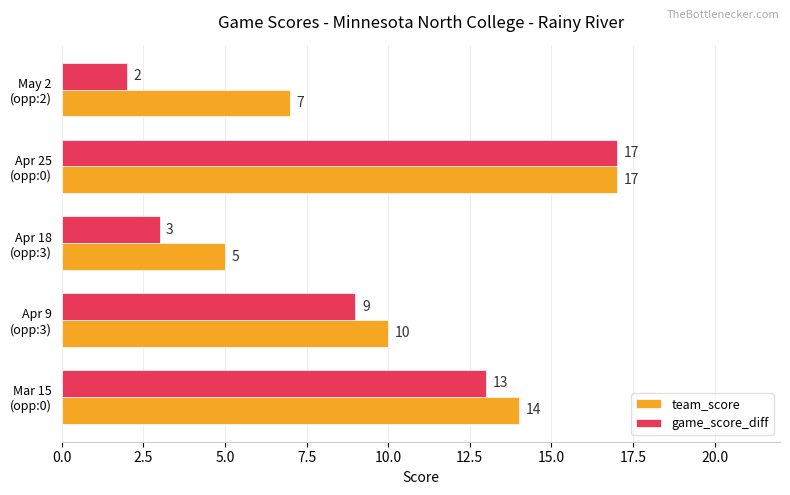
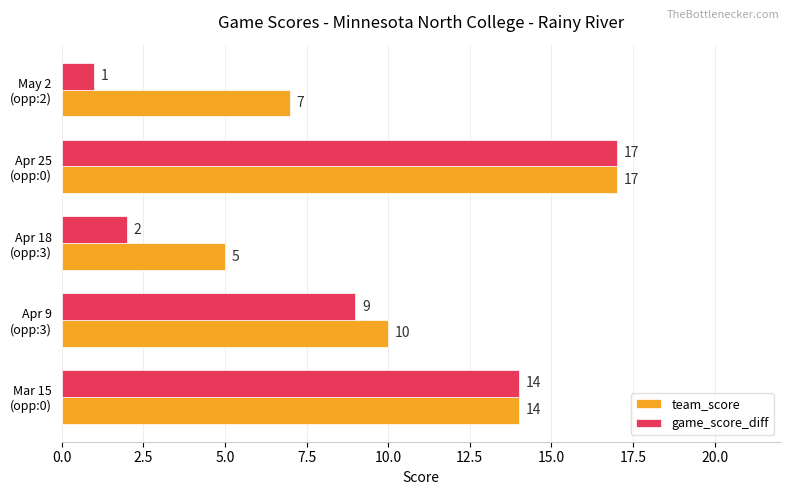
game_score_diff, May 2 (opp:2): 2 -> 1
game_score_diff, Apr 18 (opp:3): 3 -> 2
game_score_diff, Mar 15 (opp:0): 13 -> 14
